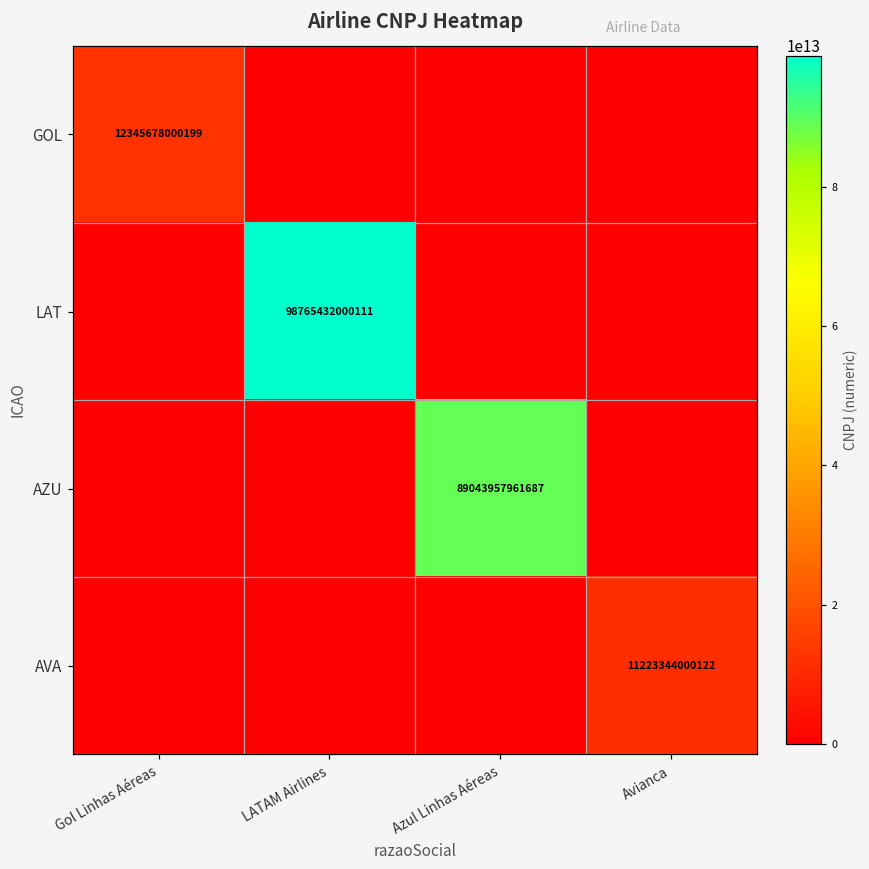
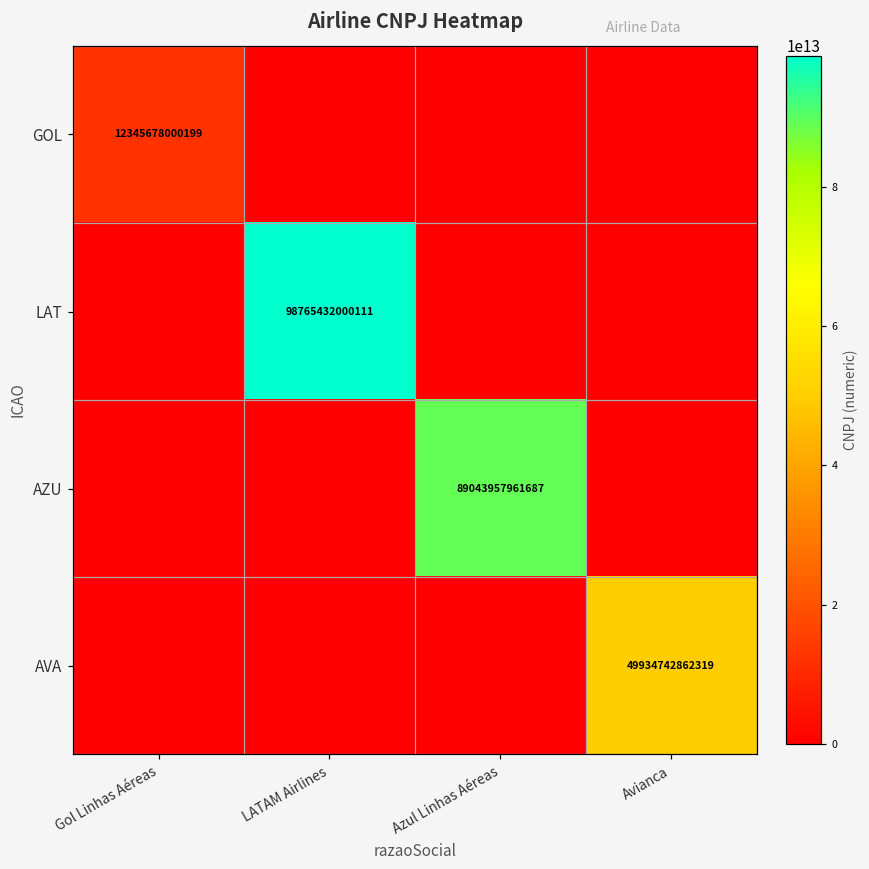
AVA, Avianca: 11223344000122 -> 49934742862319
